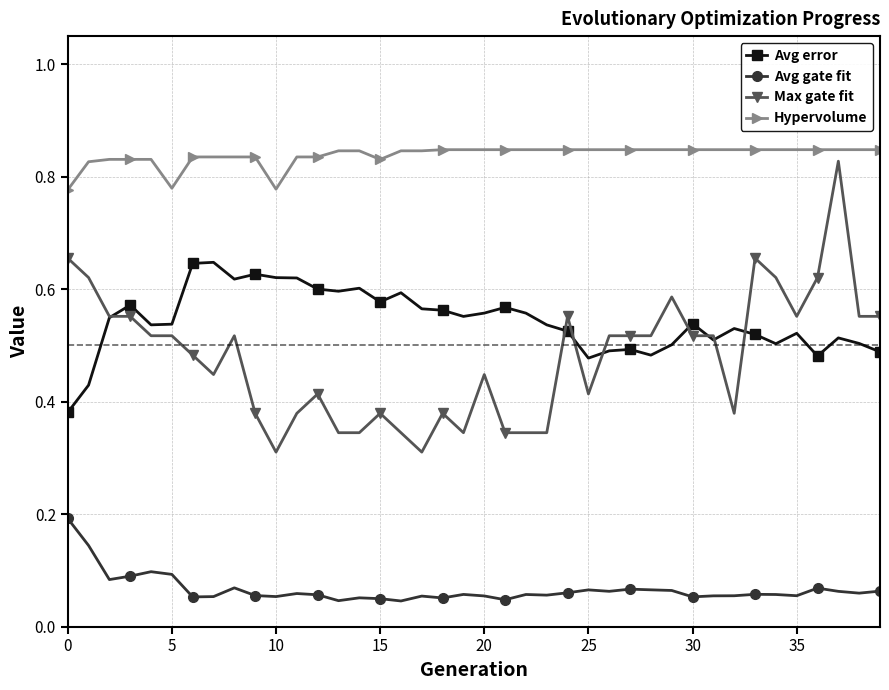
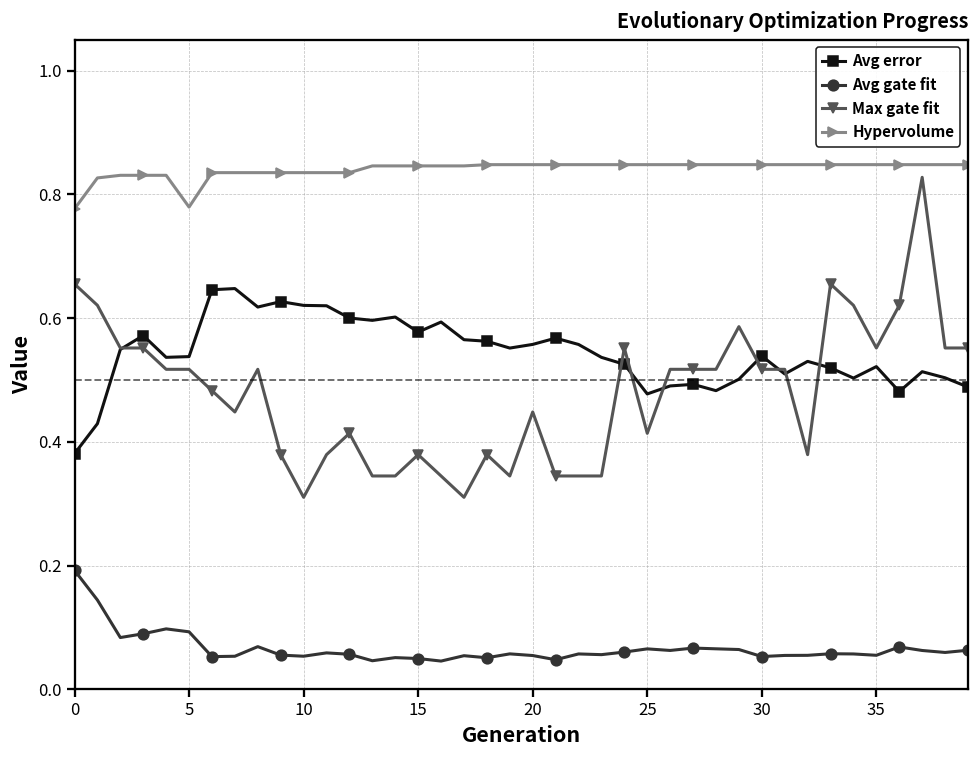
Hypervolume, 10: 0.78 -> 0.84
Hypervolume, 15: 0.83 -> 0.85
